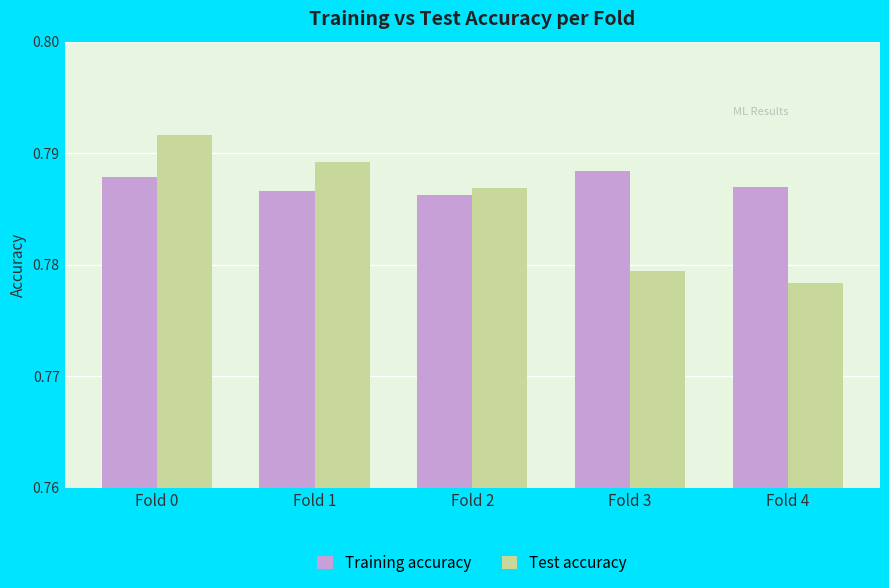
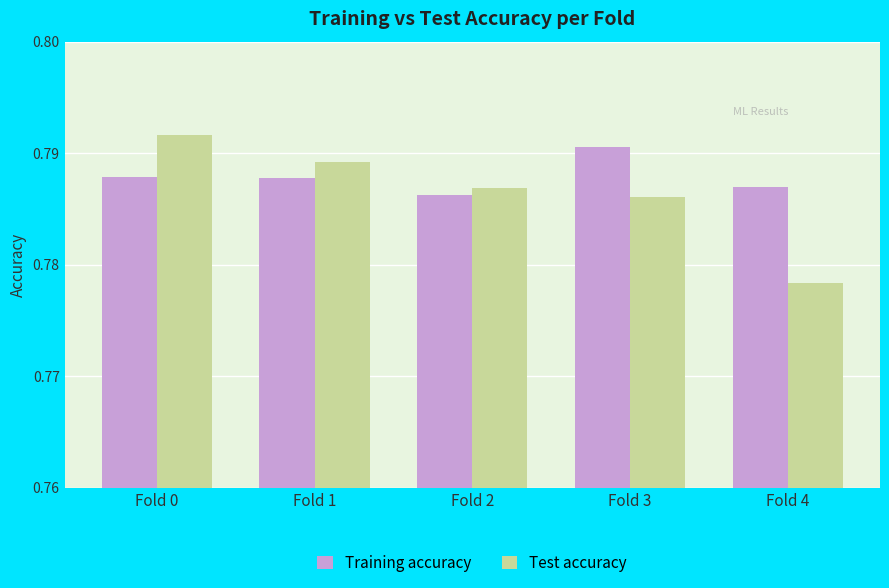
Training accuracy, Fold 1: 0.7866 -> 0.7878
Training accuracy, Fold 3: 0.7884 -> 0.7905
Test accuracy, Fold 3: 0.7794 -> 0.7860
